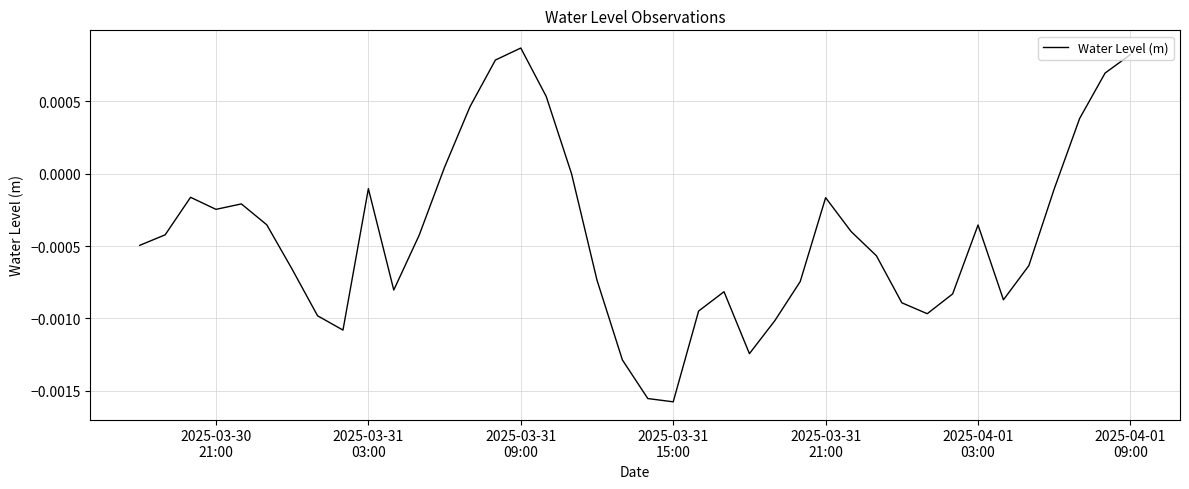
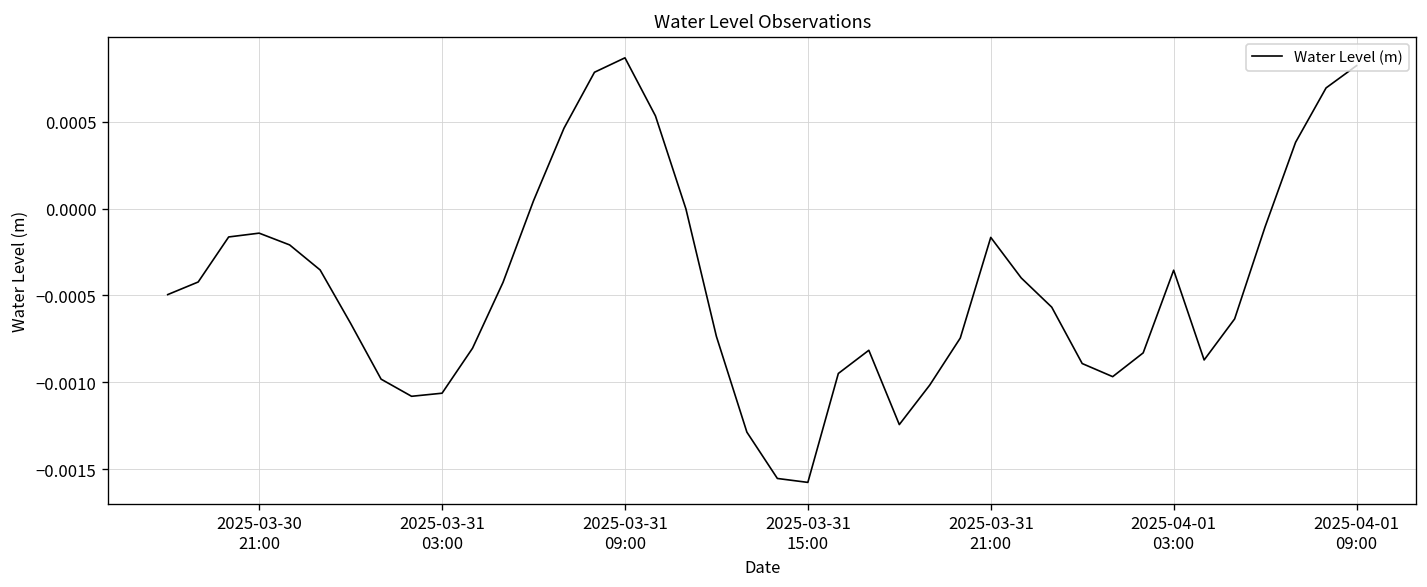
2025-03-30 21:00: -0.00025 -> -0.00014
2025-03-31 03:00: -0.00010 -> -0.00106
